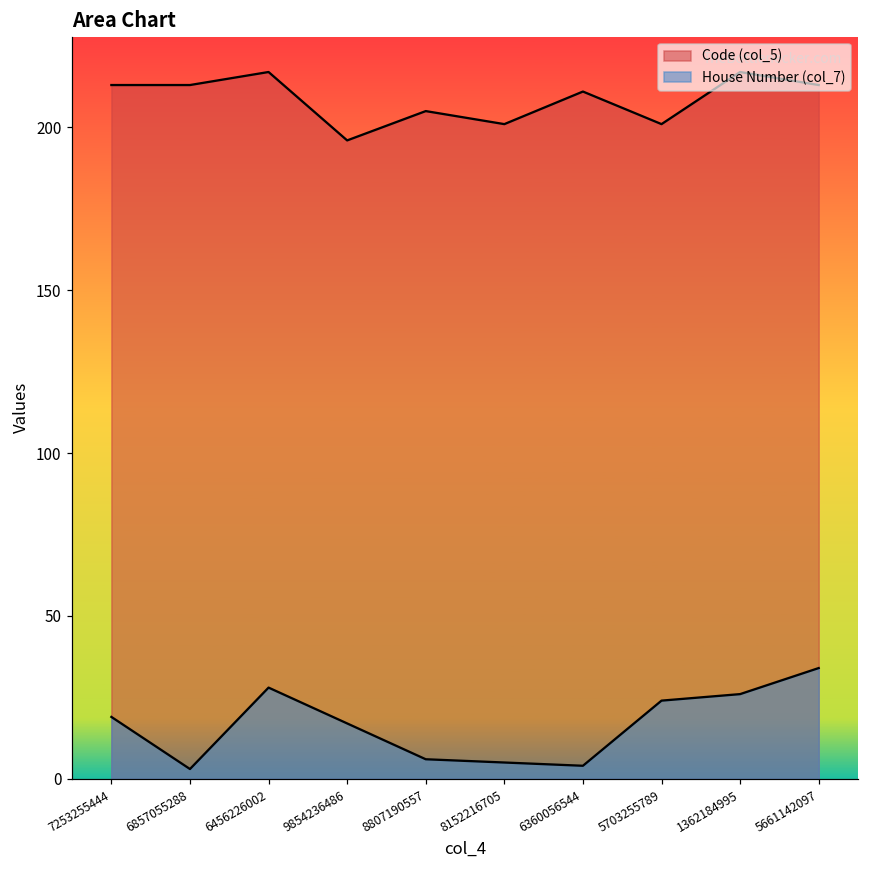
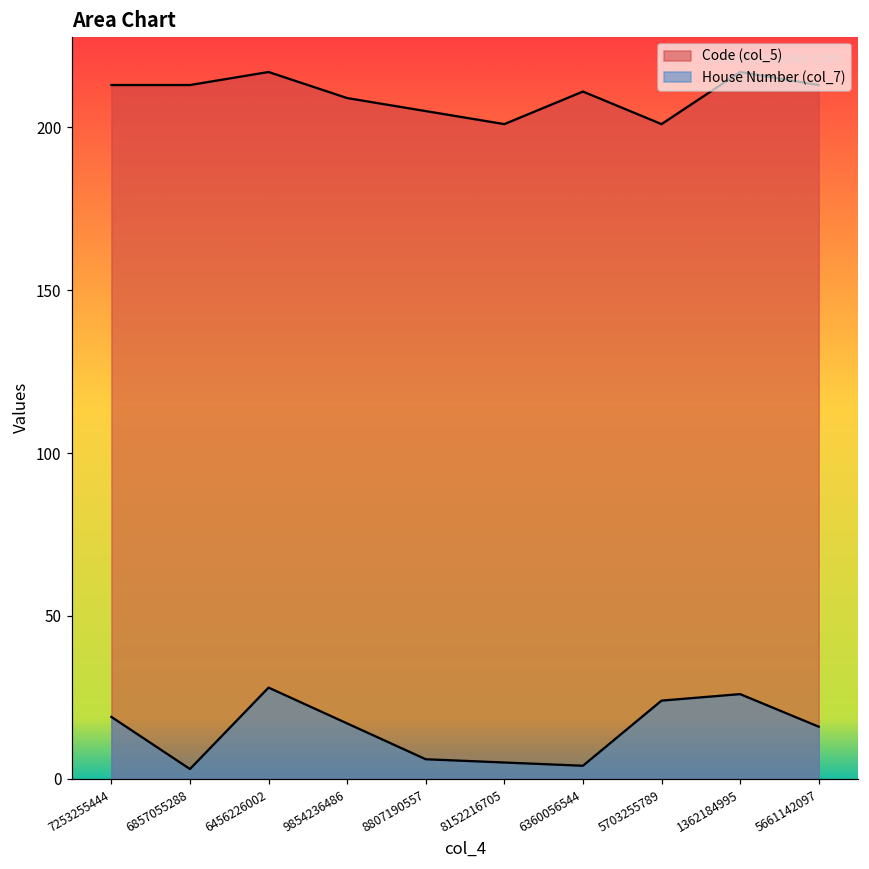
Code (col_5), 9854236486: 196 -> 209
House Number (col_7), 5661142097: 34 -> 16
